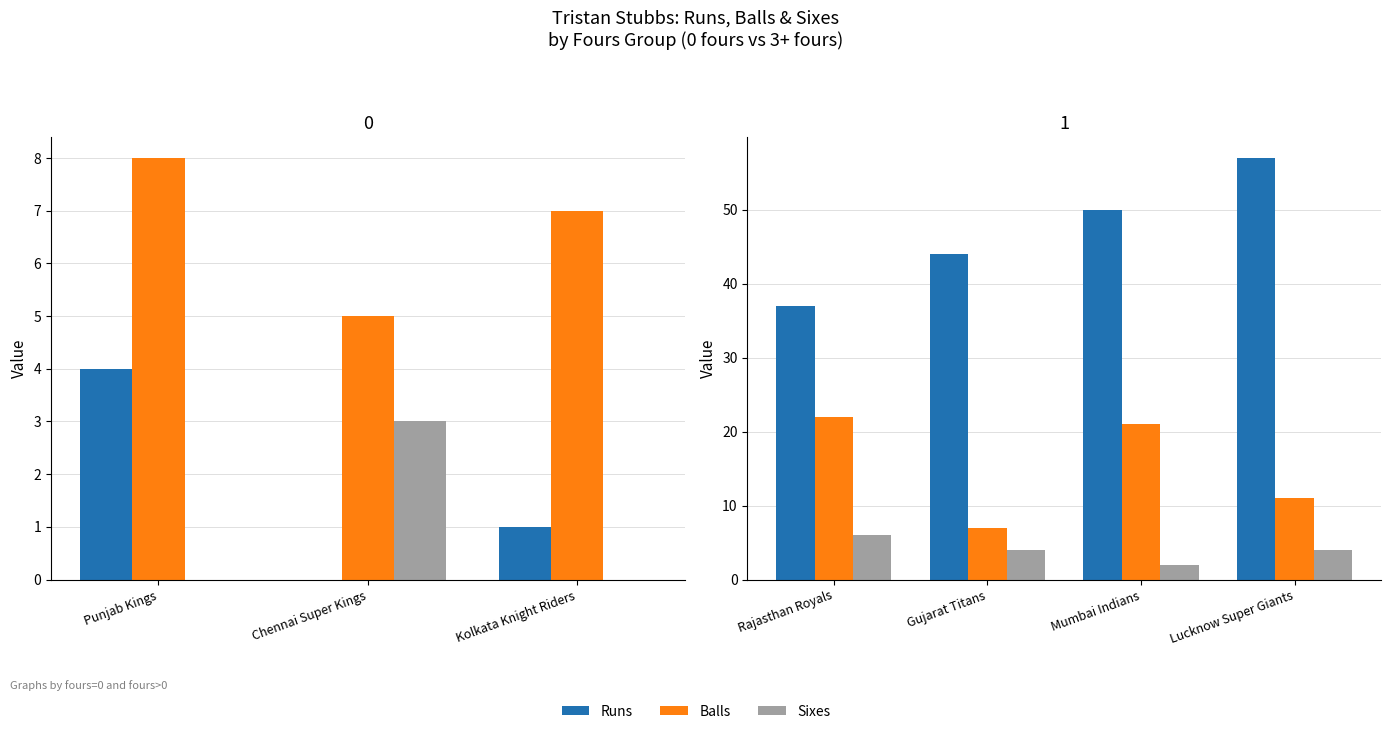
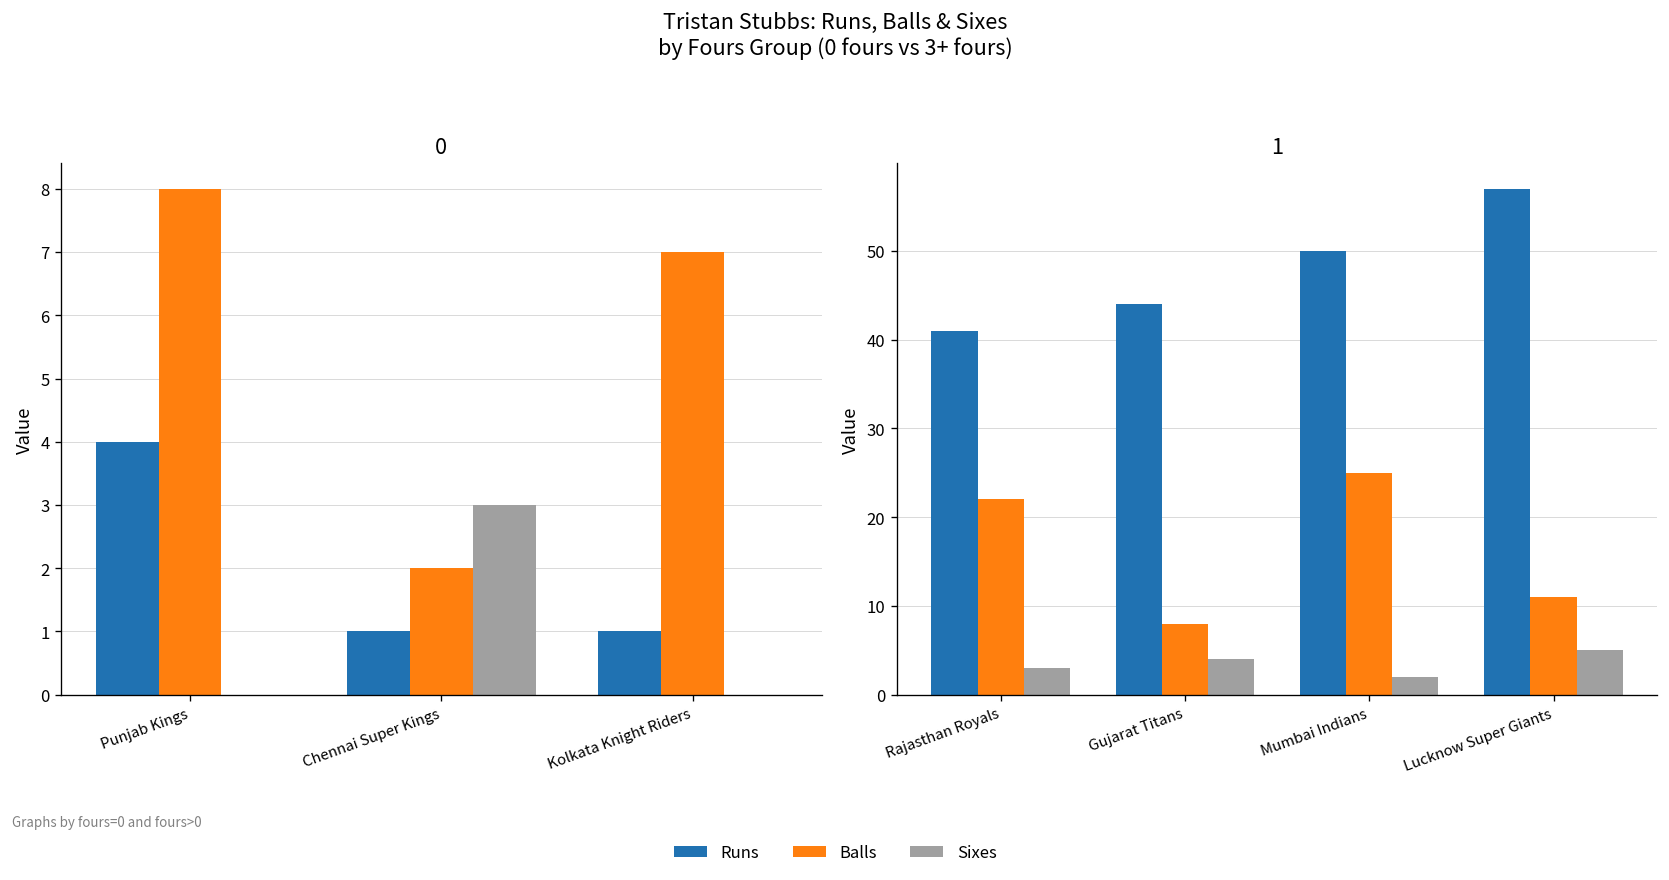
0, Runs, Chennai Super Kings: 0 -> 1
0, Balls, Chennai Super Kings: 5 -> 2
1, Runs, Rajasthan Royals: 37 -> 41
1, Sixes, Rajasthan Royals: 6 -> 3
1, Balls, Gujarat Titans: 7 -> 8
1, Balls, Mumbai Indians: 21 -> 25
1, Sixes, Lucknow Super Giants: 4 -> 5
